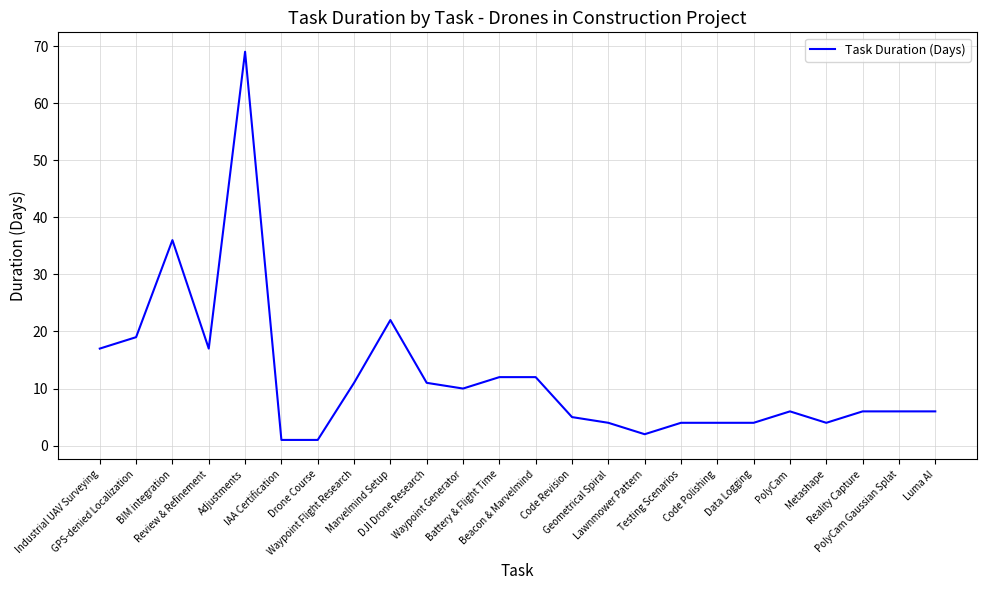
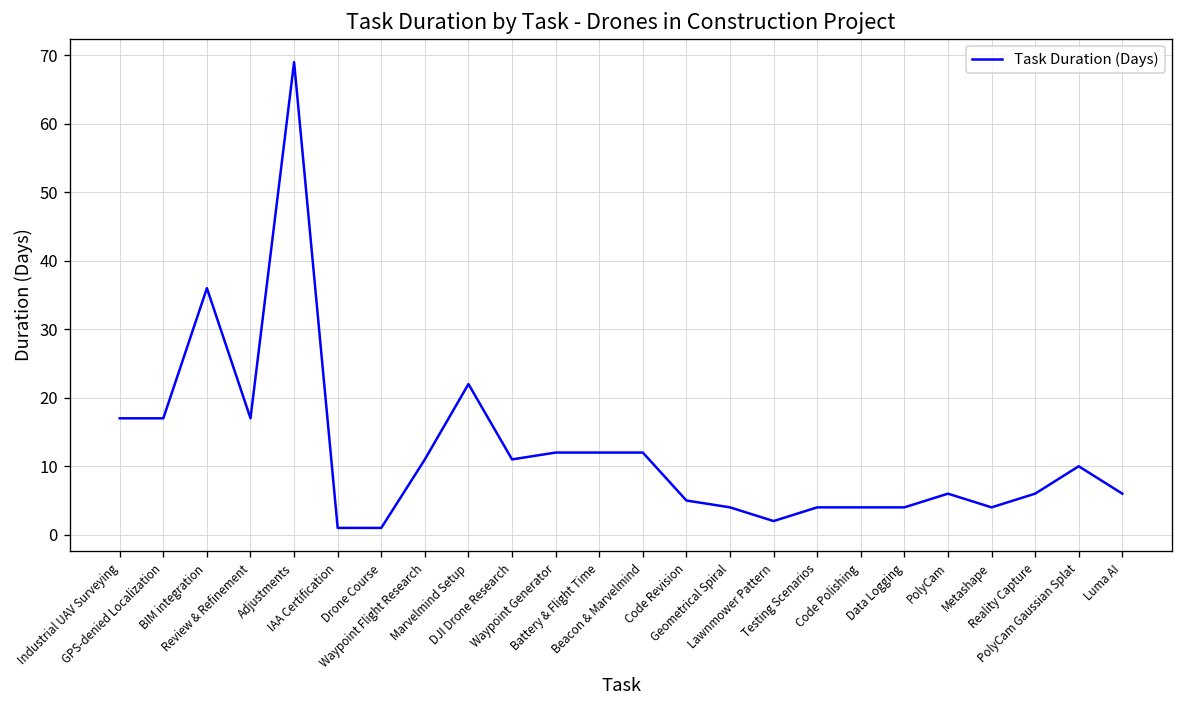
GPS-denied Localization: 19 -> 17
Waypoint Generator: 10 -> 12
PolyCam Gaussian Splat: 6 -> 10
